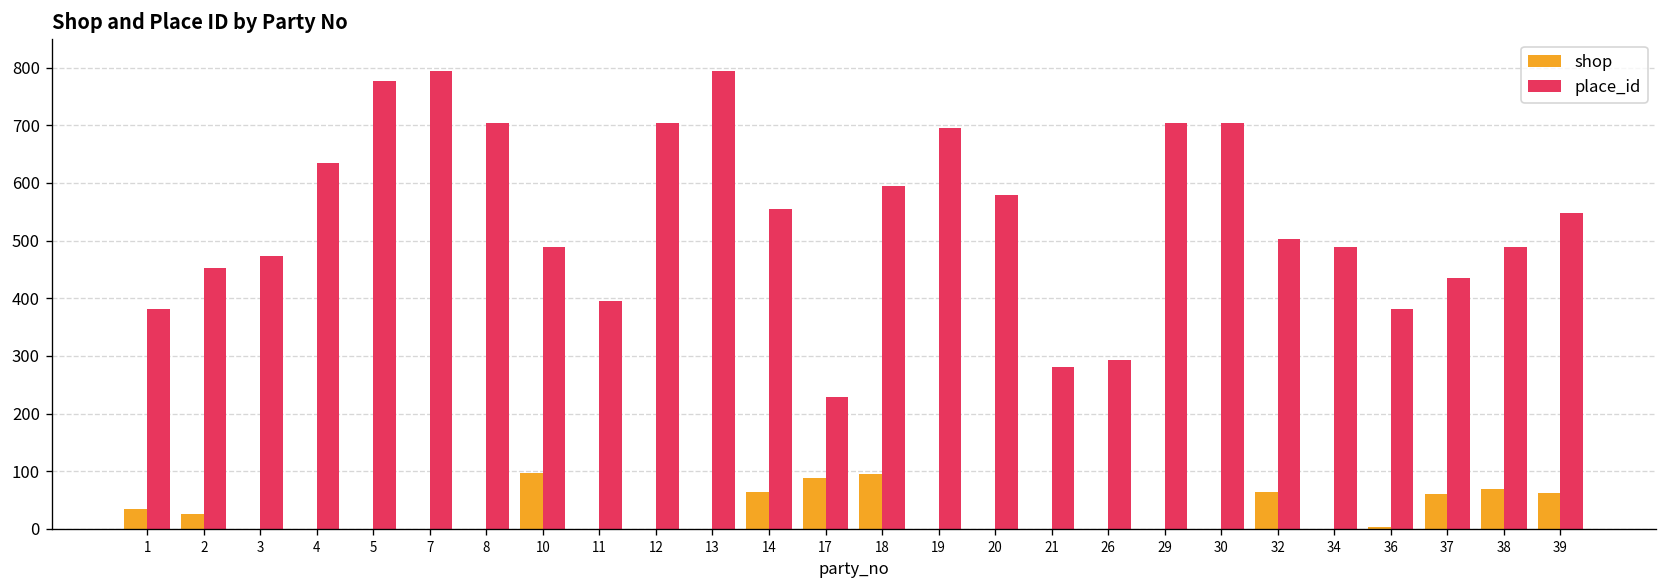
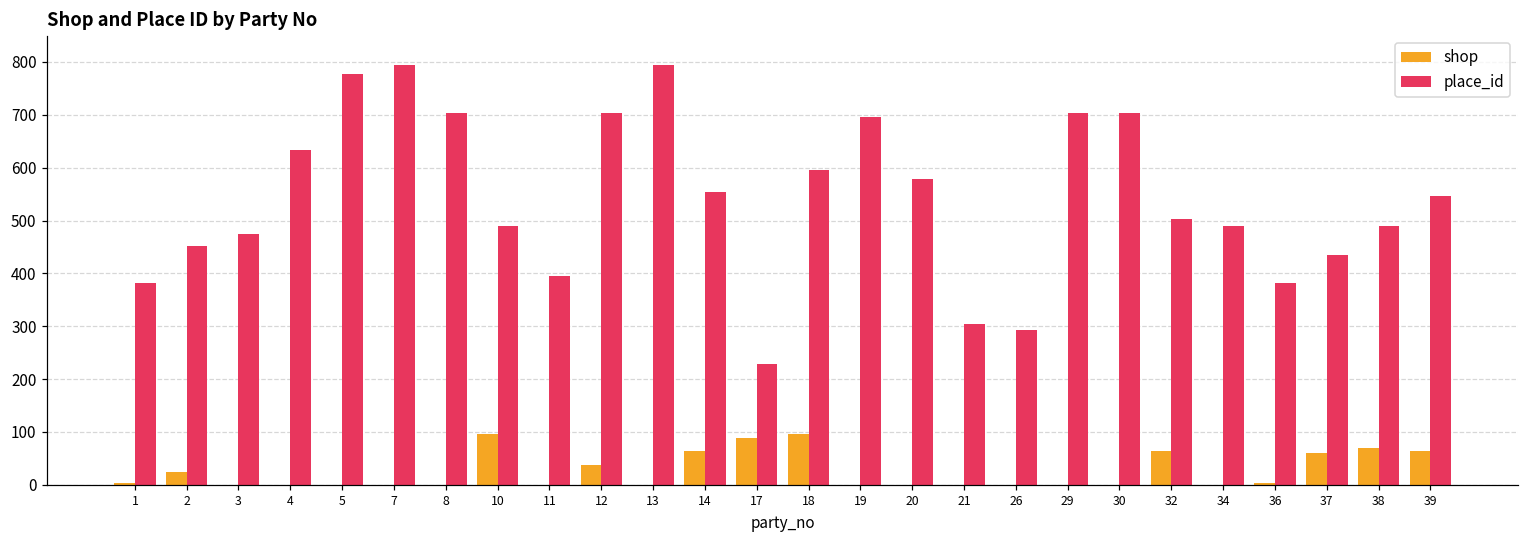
shop, 1: 40 -> 0
shop, 12: 0 -> 40
place_id, 21: 280 -> 310
